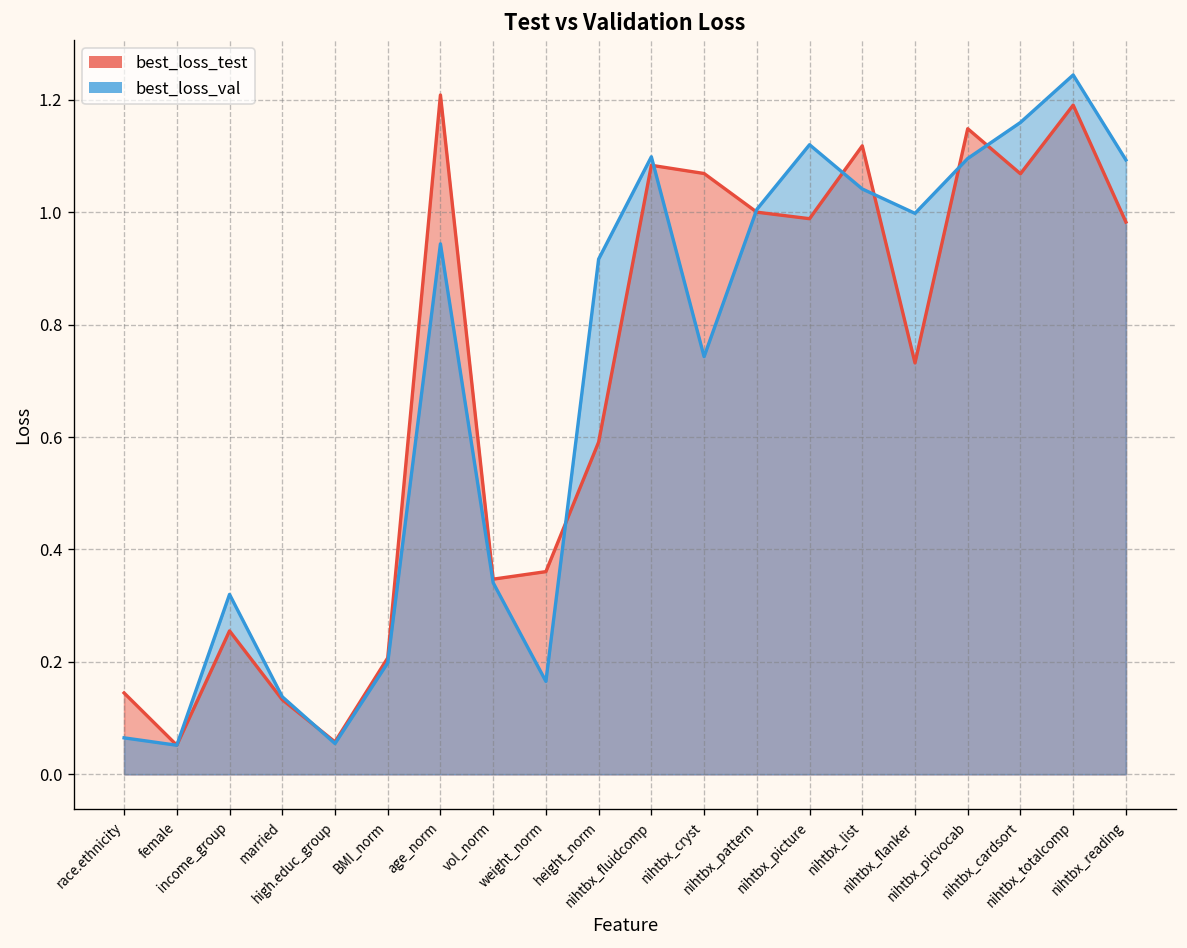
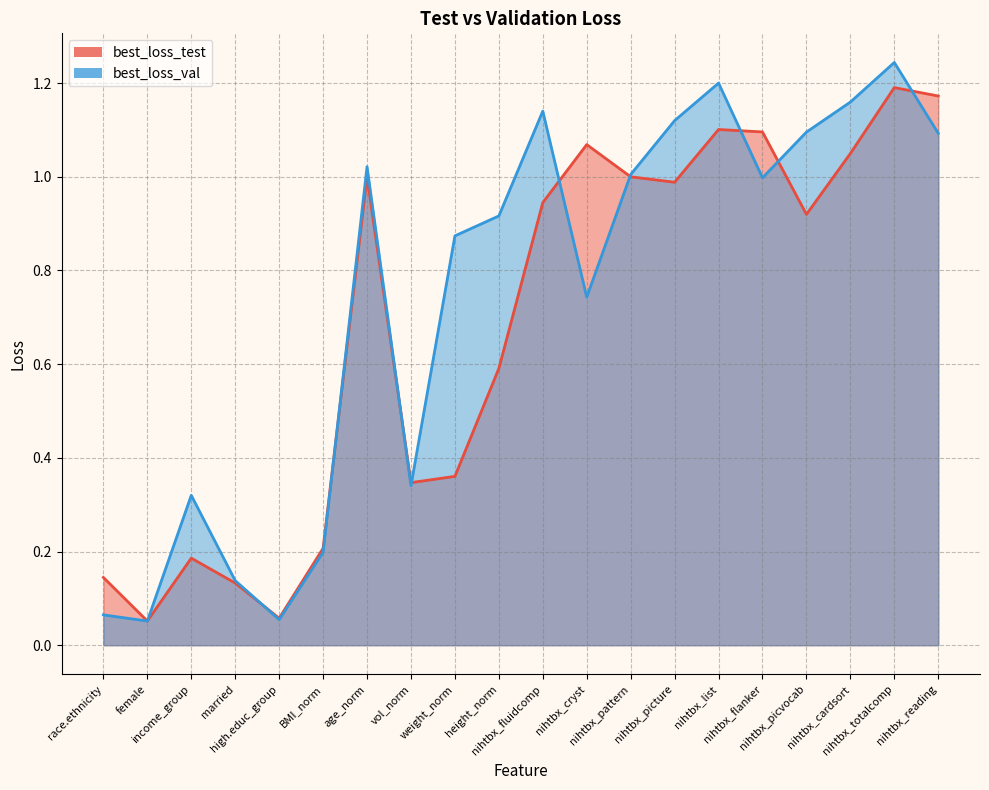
best_loss_test, income_group: 0.26 -> 0.19
best_loss_test, age_norm: 1.21 -> 1.00
best_loss_val, age_norm: 0.94 -> 1.02
best_loss_val, weight_norm: 0.17 -> 0.87
best_loss_test, nihtbx_fluidcomp: 1.08 -> 0.95
best_loss_val, nihtbx_fluidcomp: 1.10 -> 1.14
best_loss_test, nihtbx_list: 1.12 -> 1.10
best_loss_val, nihtbx_list: 1.04 -> 1.20
best_loss_test, nihtbx_flanker: 0.73 -> 1.10
best_loss_test, nihtbx_picvocab: 1.15 -> 0.92
best_loss_test, nihtbx_cardsort: 1.07 -> 1.05
best_loss_test, nihtbx_reading: 0.98 -> 1.17
